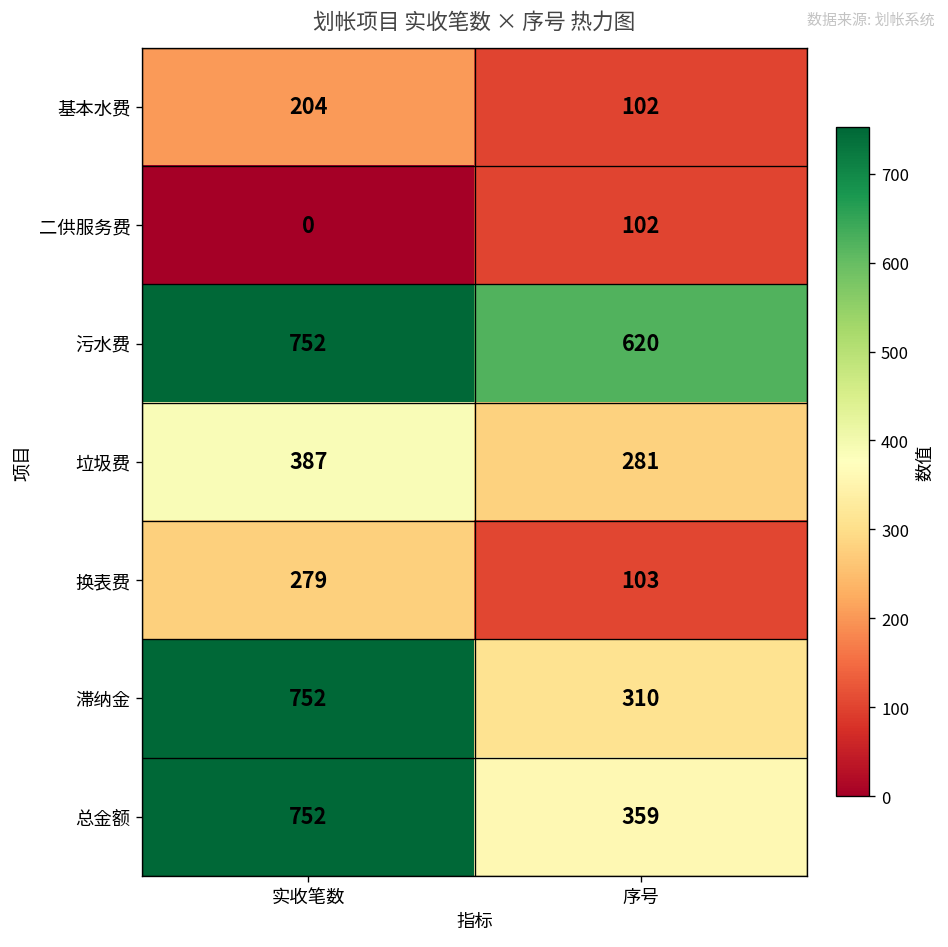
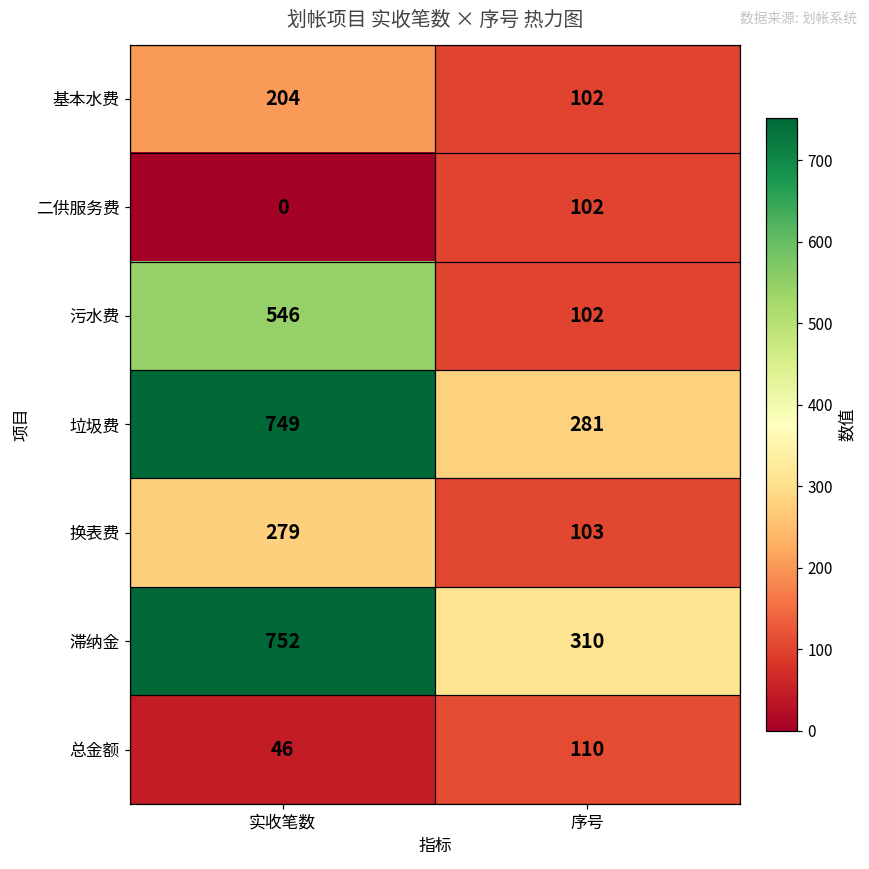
污水费, 实收笔数: 752 -> 546
污水费, 序号: 620 -> 102
垃圾费, 实收笔数: 387 -> 749
总金额, 实收笔数: 752 -> 46
总金额, 序号: 359 -> 110
